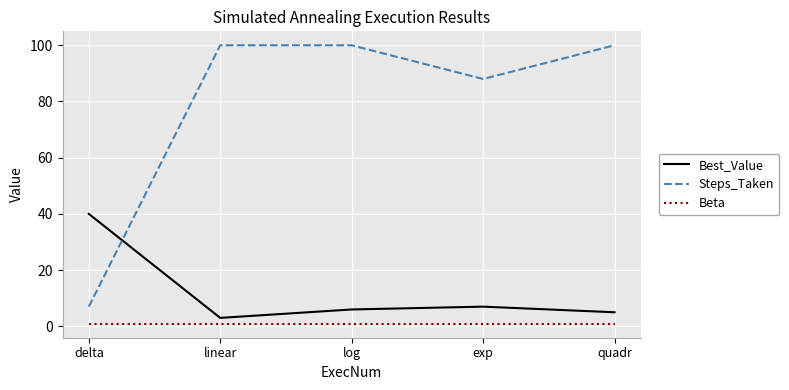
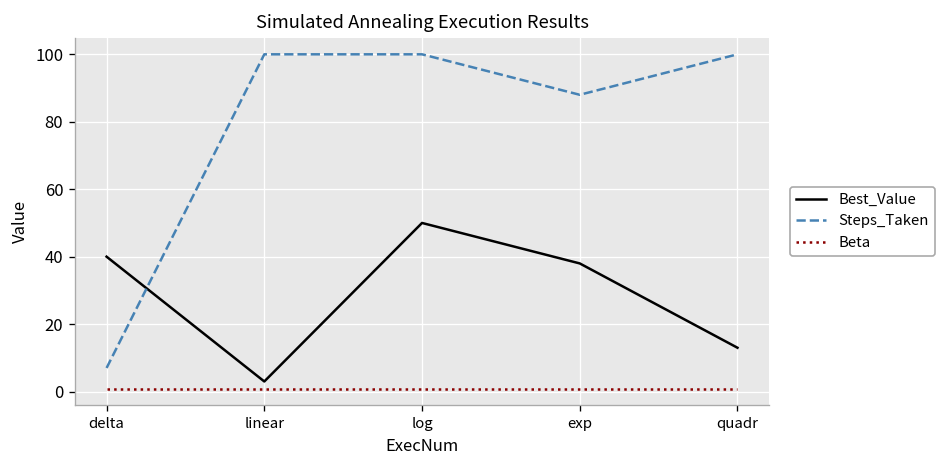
Best_Value, log: 6 -> 50
Best_Value, exp: 7 -> 38
Best_Value, quadr: 5 -> 13
